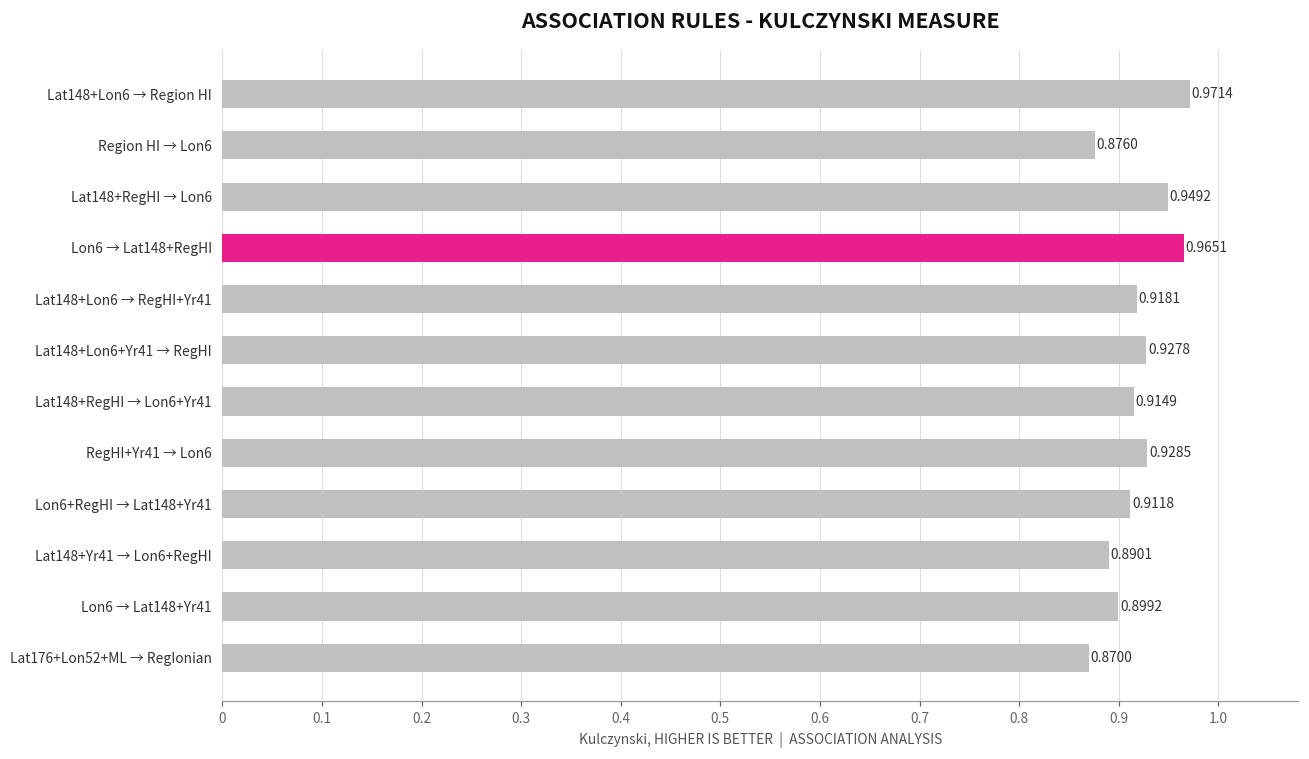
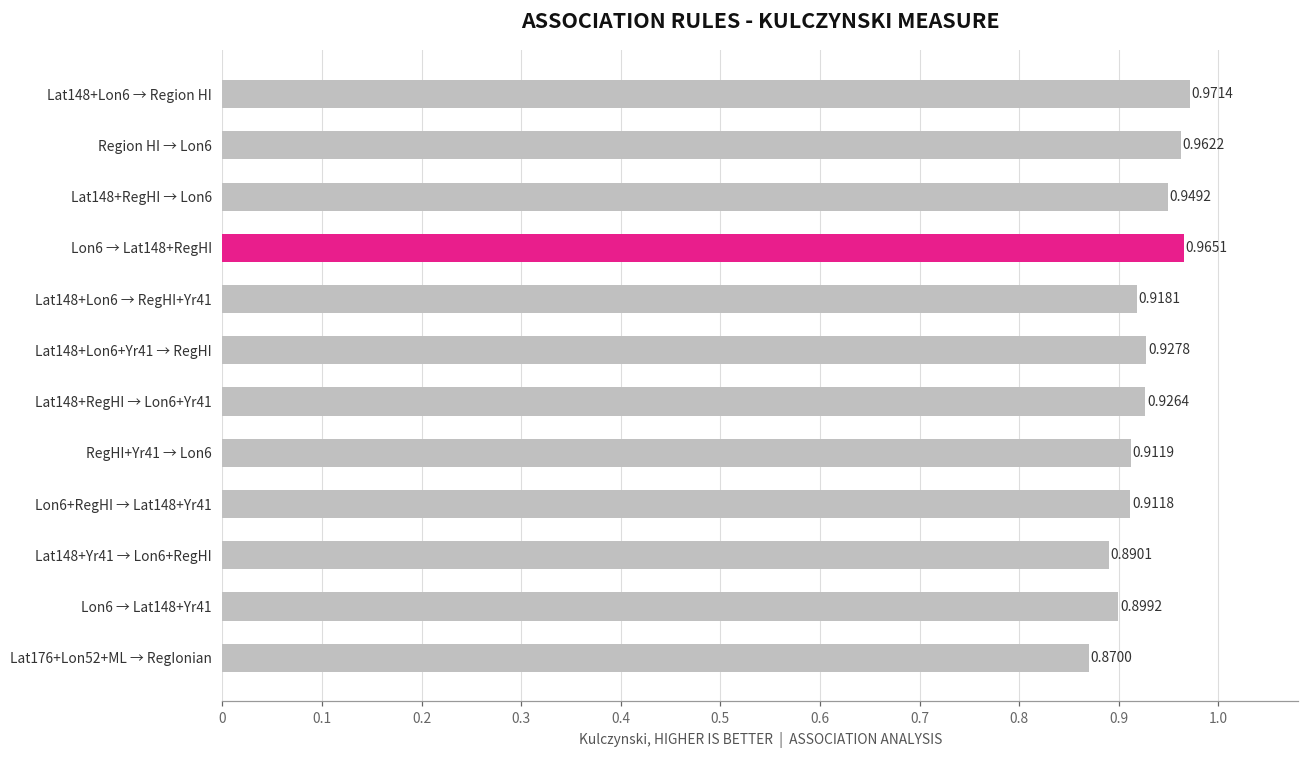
Region HI → Lon6: 0.8760 -> 0.9622
Lat148+RegHI → Lon6+Yr41: 0.9149 -> 0.9264
RegHI+Yr41 → Lon6: 0.9285 -> 0.9119
